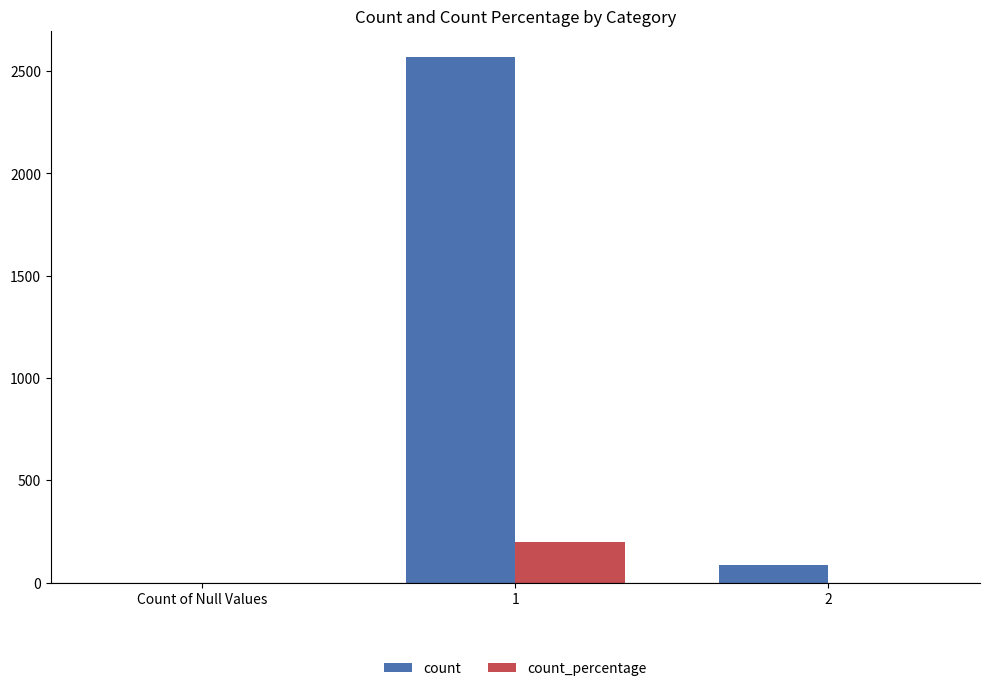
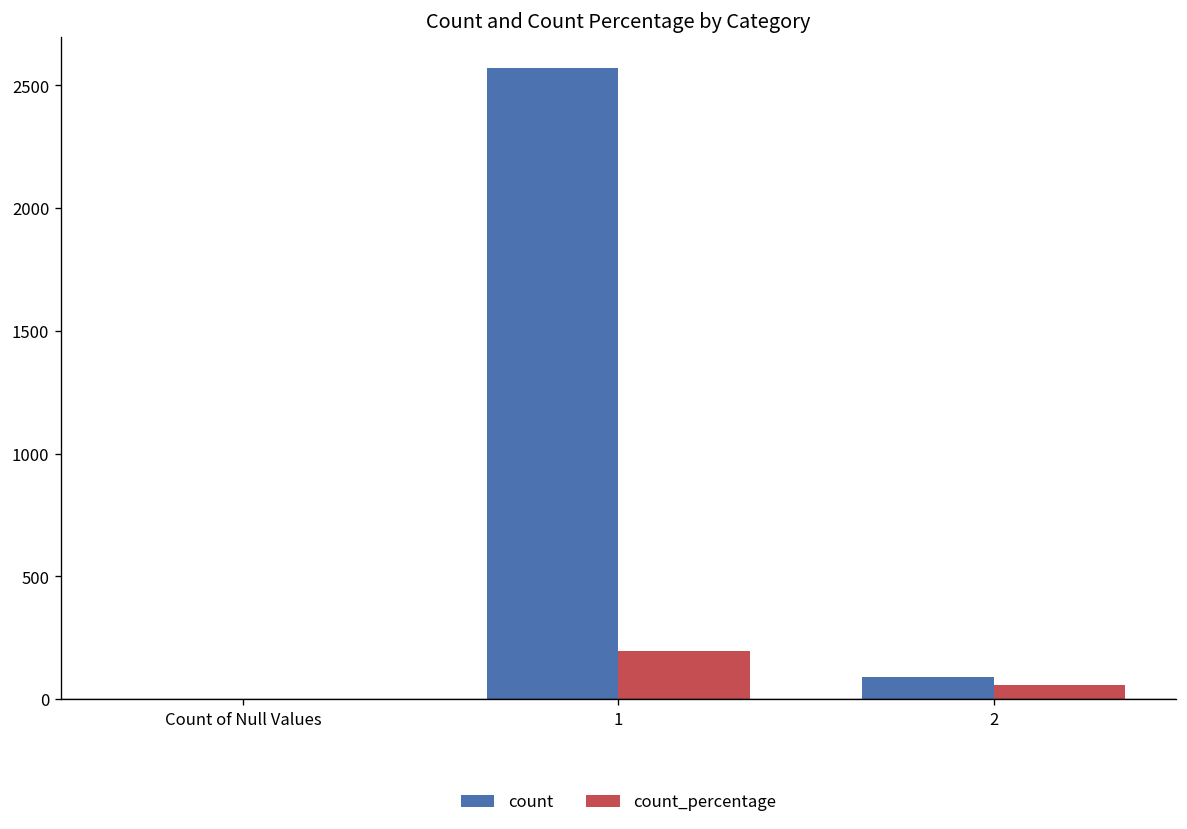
count_percentage, 2: 0 -> 60
